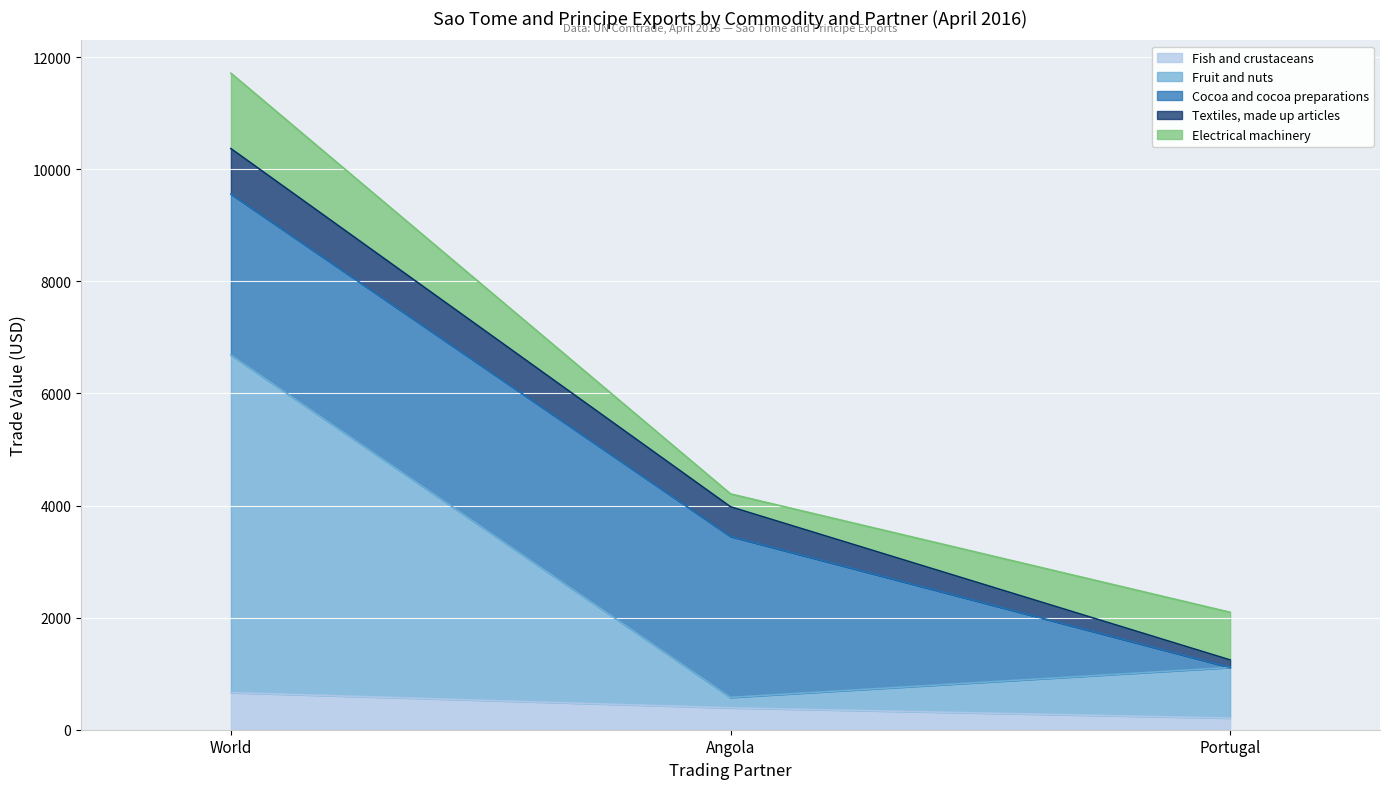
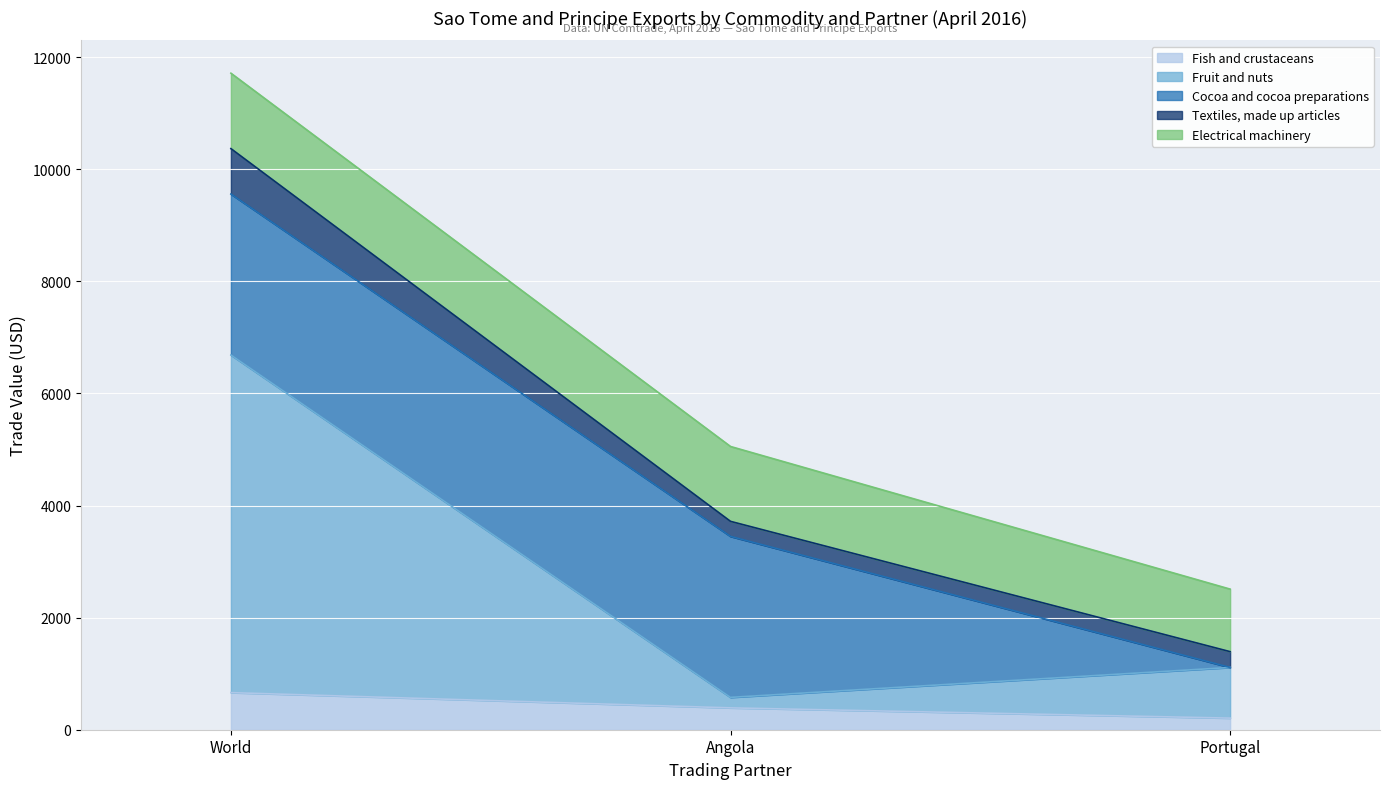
Textiles, made up articles, Angola: 500 -> 300
Electrical machinery, Angola: 200 -> 1300
Textiles, made up articles, Portugal: 100 -> 300
Electrical machinery, Portugal: 900 -> 1100
